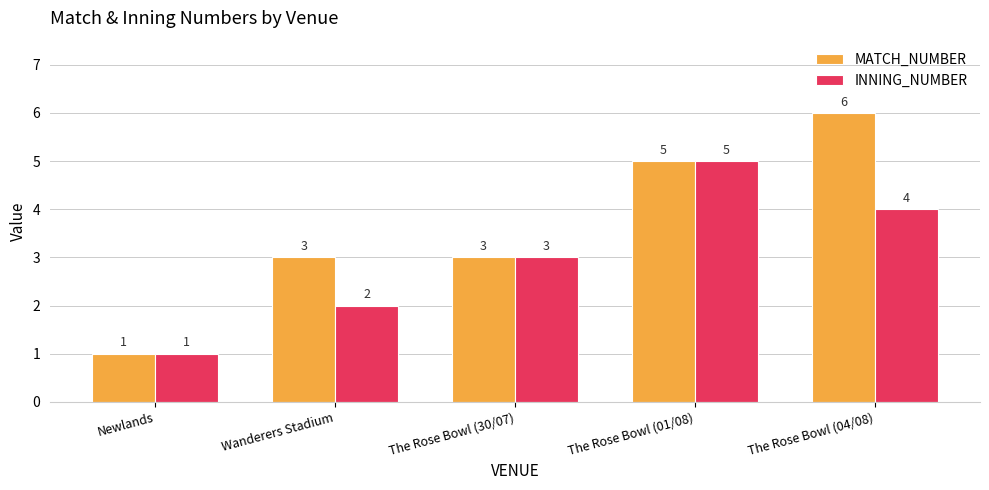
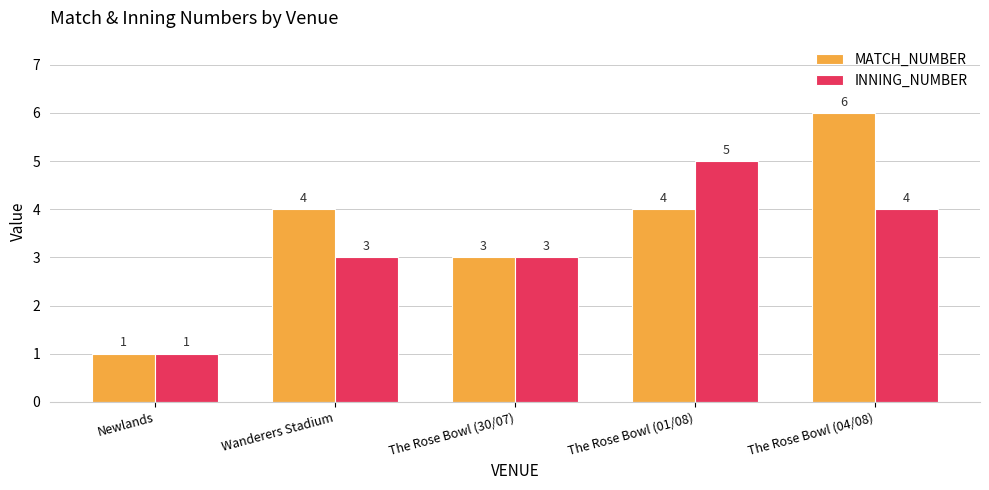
MATCH_NUMBER, Wanderers Stadium: 3 -> 4
INNING_NUMBER, Wanderers Stadium: 2 -> 3
MATCH_NUMBER, The Rose Bowl (01/08): 5 -> 4
